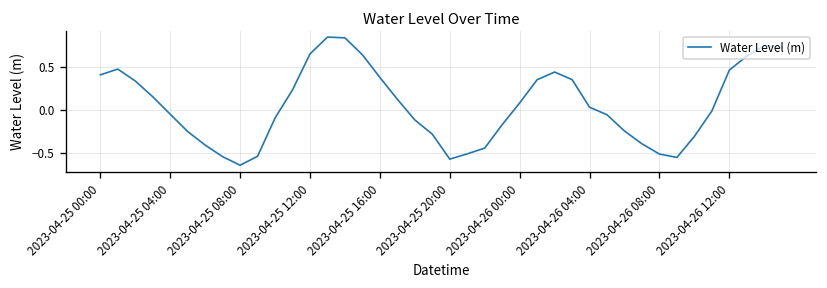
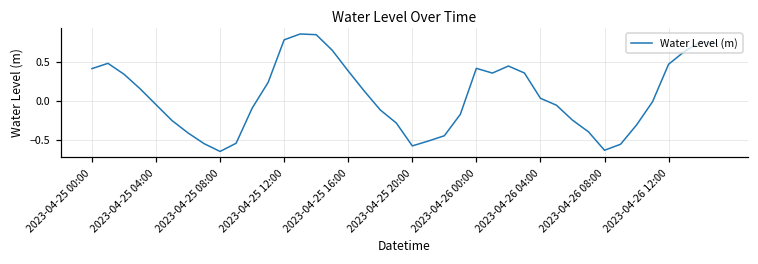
2023-04-25 12:00: 0.7 -> 0.8
2023-04-26 00:00: 0.1 -> 0.4
2023-04-26 08:00: -0.5 -> -0.6
